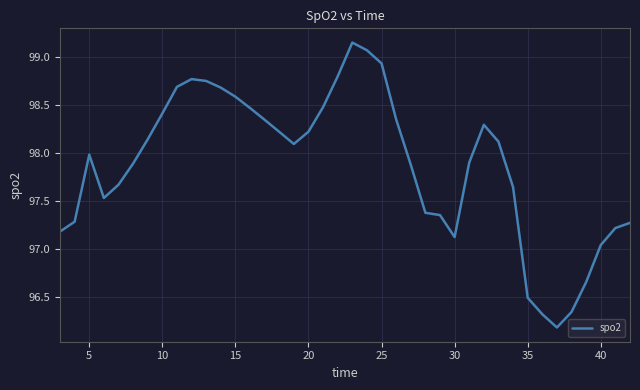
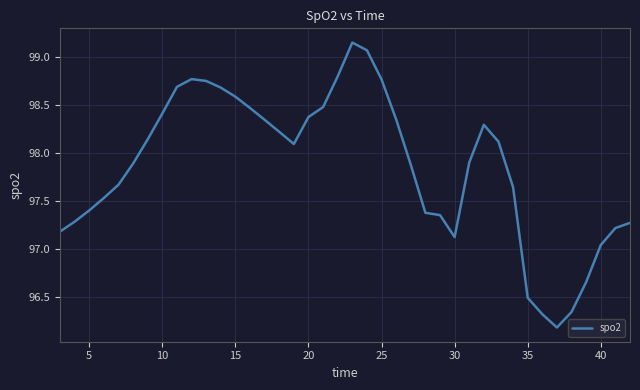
5: 98.0 -> 97.4
20: 98.2 -> 98.4
25: 98.9 -> 98.8
